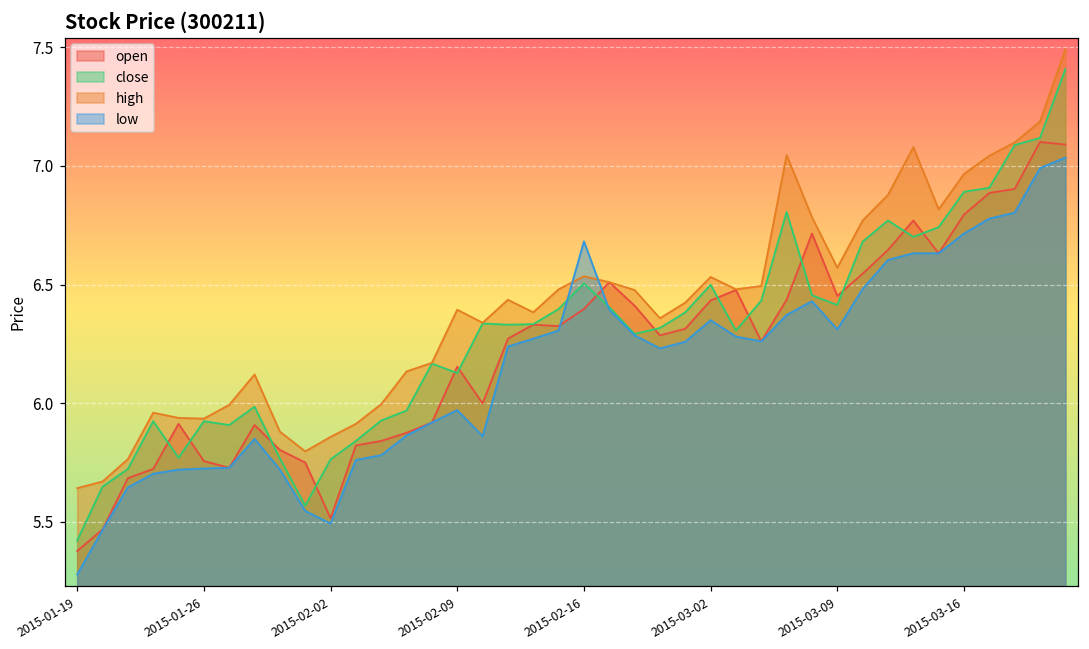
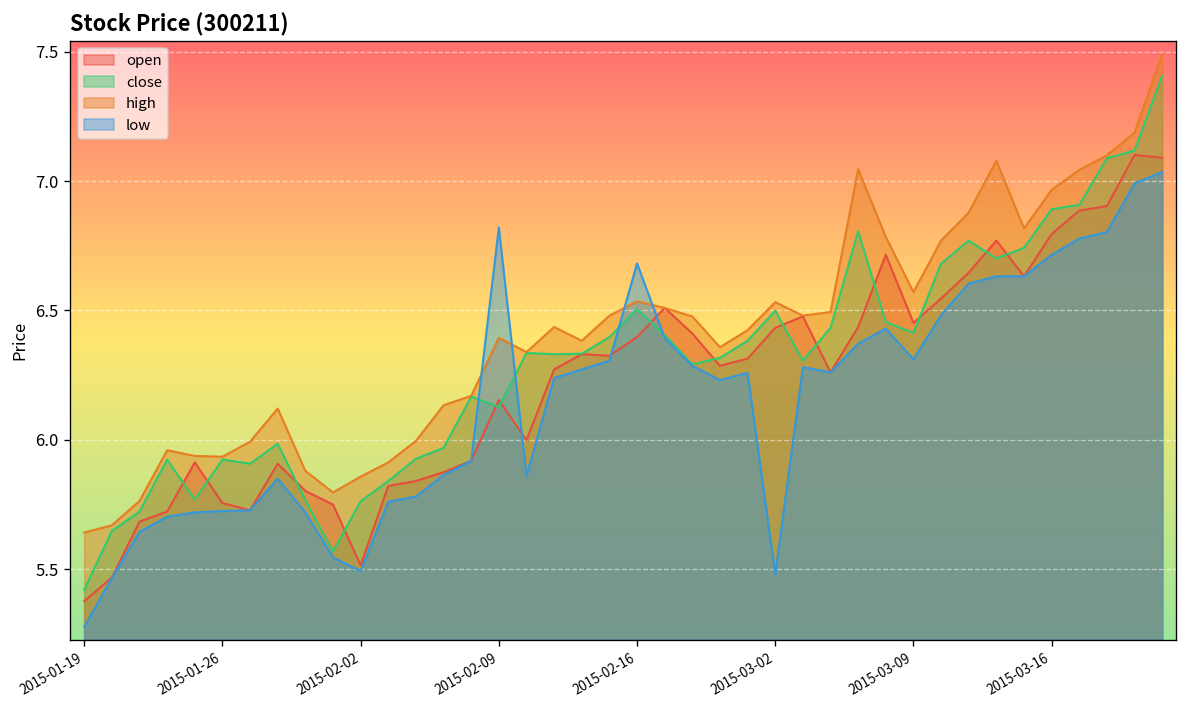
low, 2015-02-09: 5.97 -> 6.82
low, 2015-03-02: 6.35 -> 5.48
